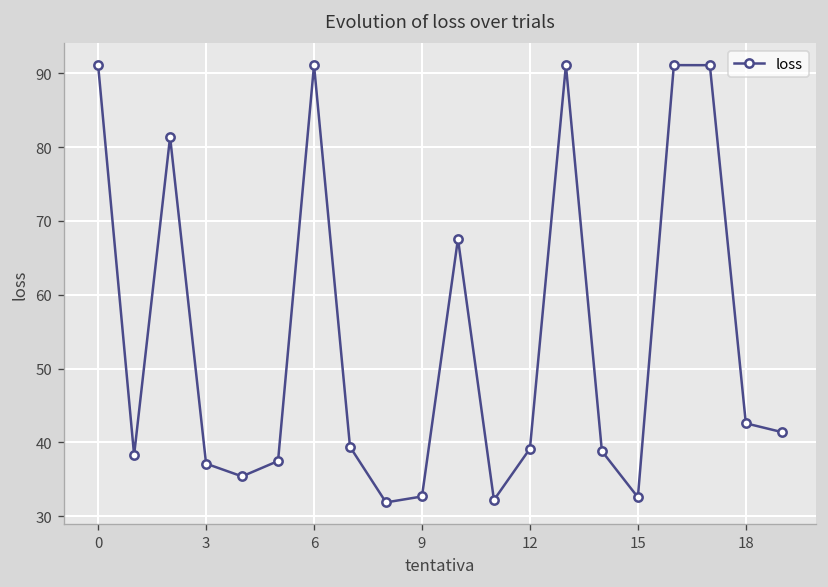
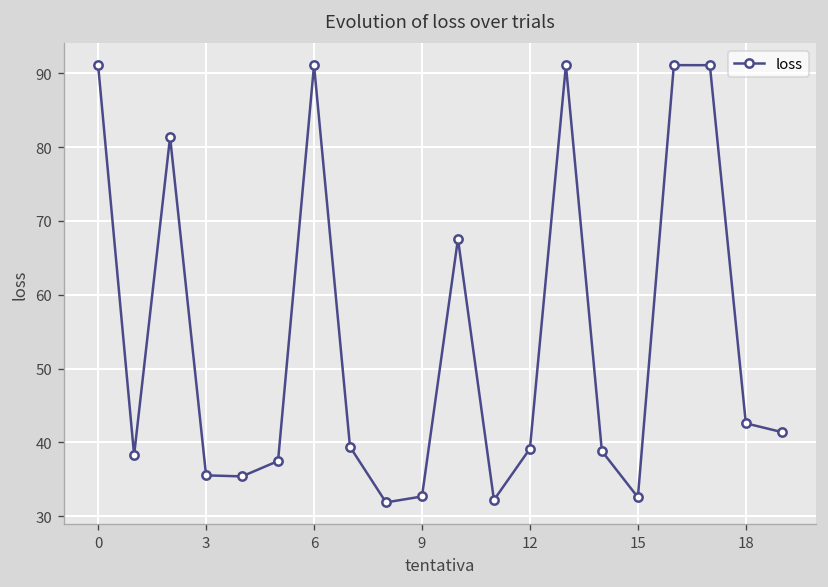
3: 37 -> 36
